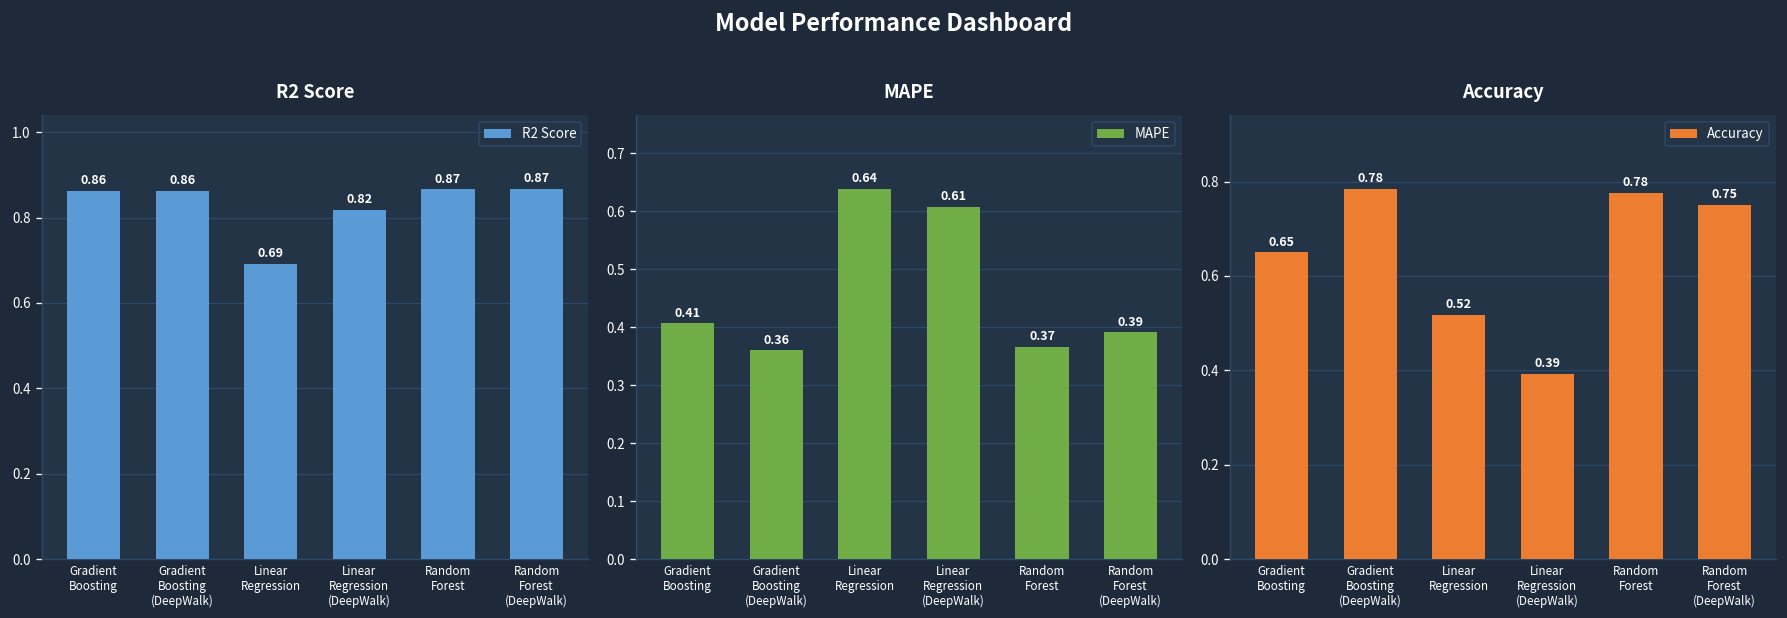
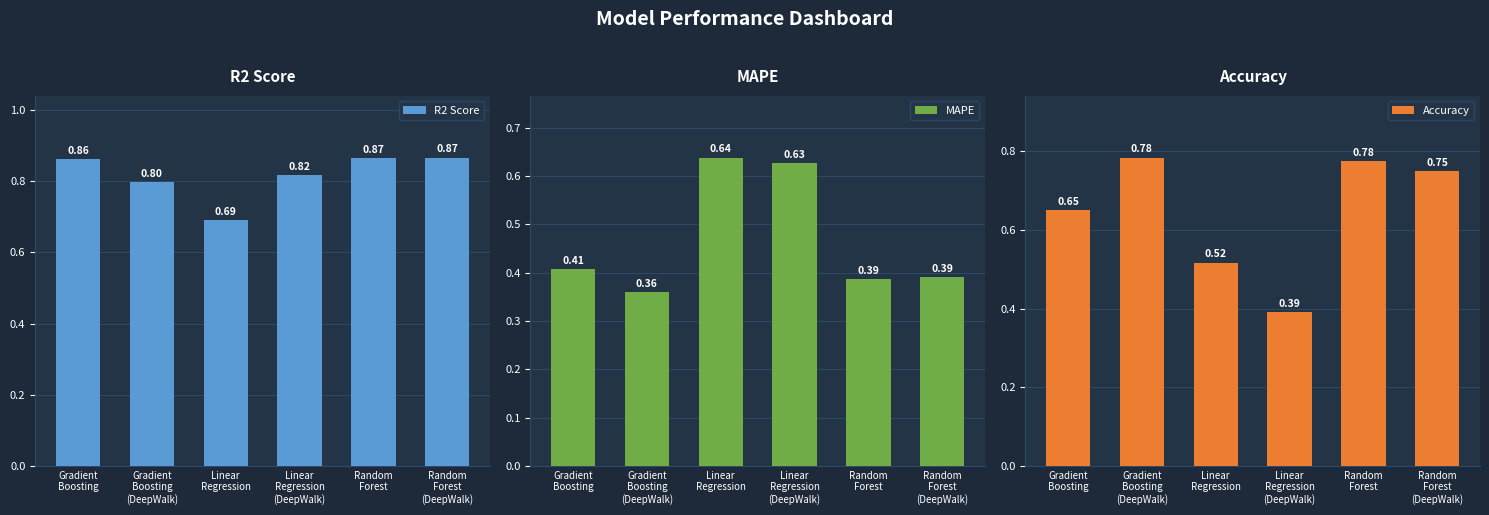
R2 Score, Gradient Boosting (DeepWalk): 0.86 -> 0.80
MAPE, Linear Regression (DeepWalk): 0.61 -> 0.63
MAPE, Random Forest: 0.37 -> 0.39
